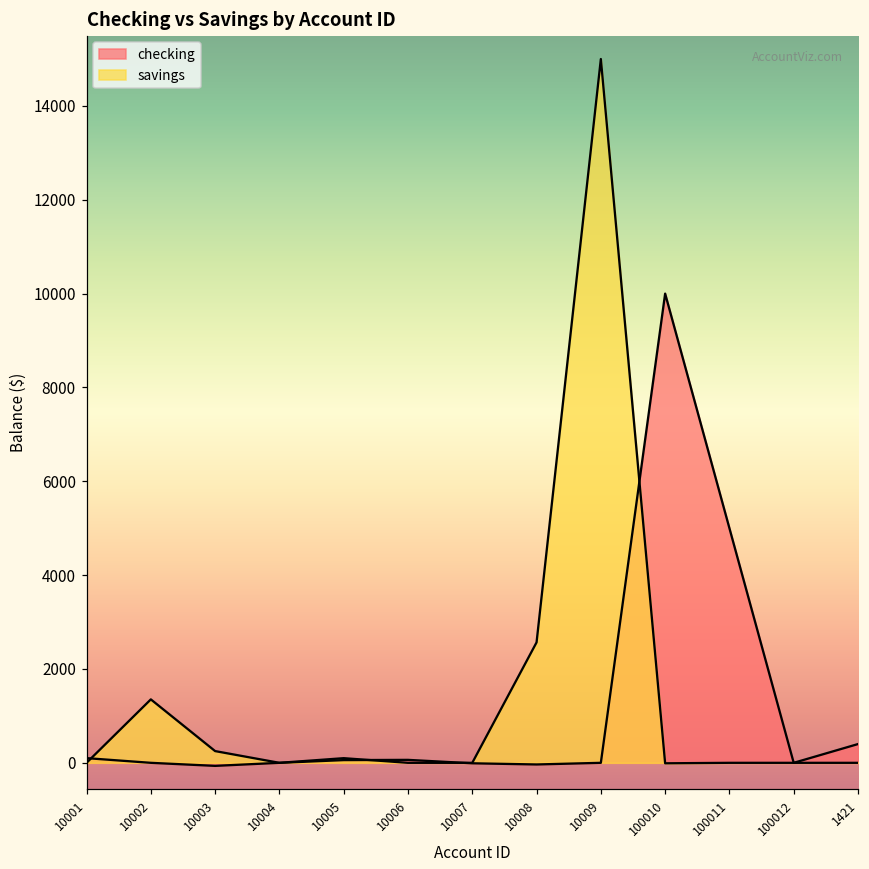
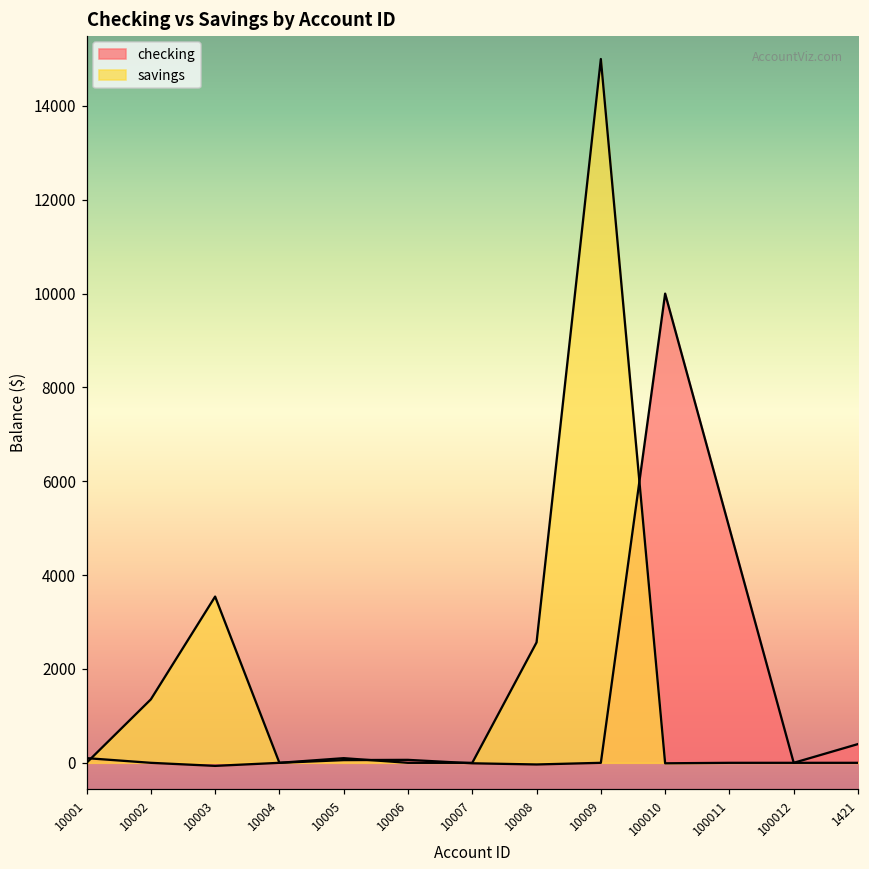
savings, 10003: 300 -> 3500
